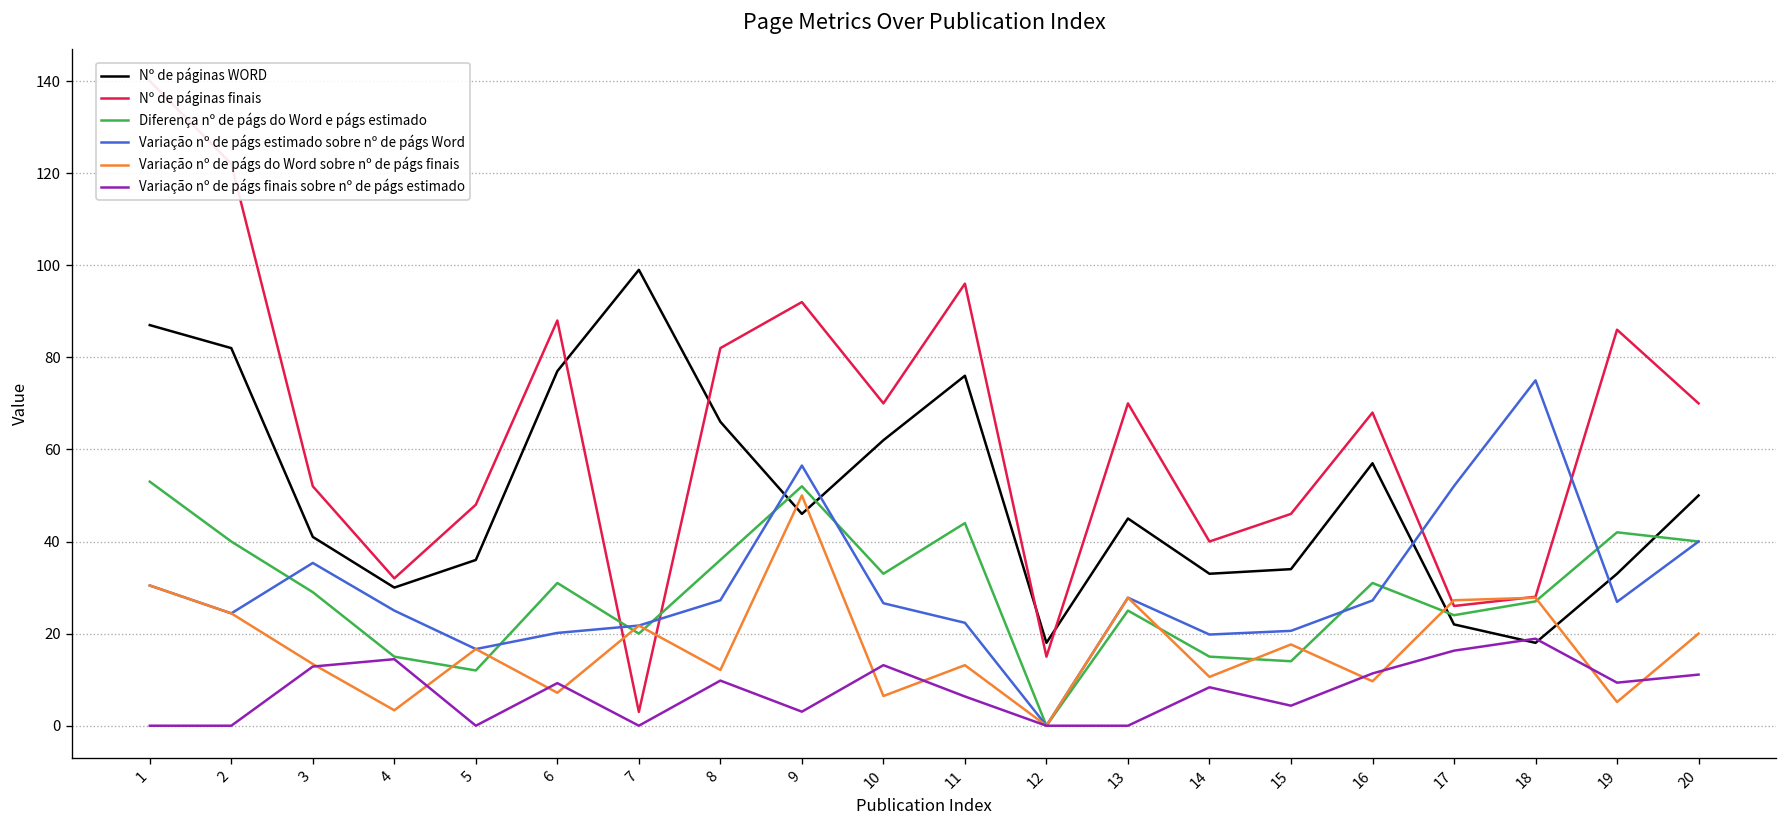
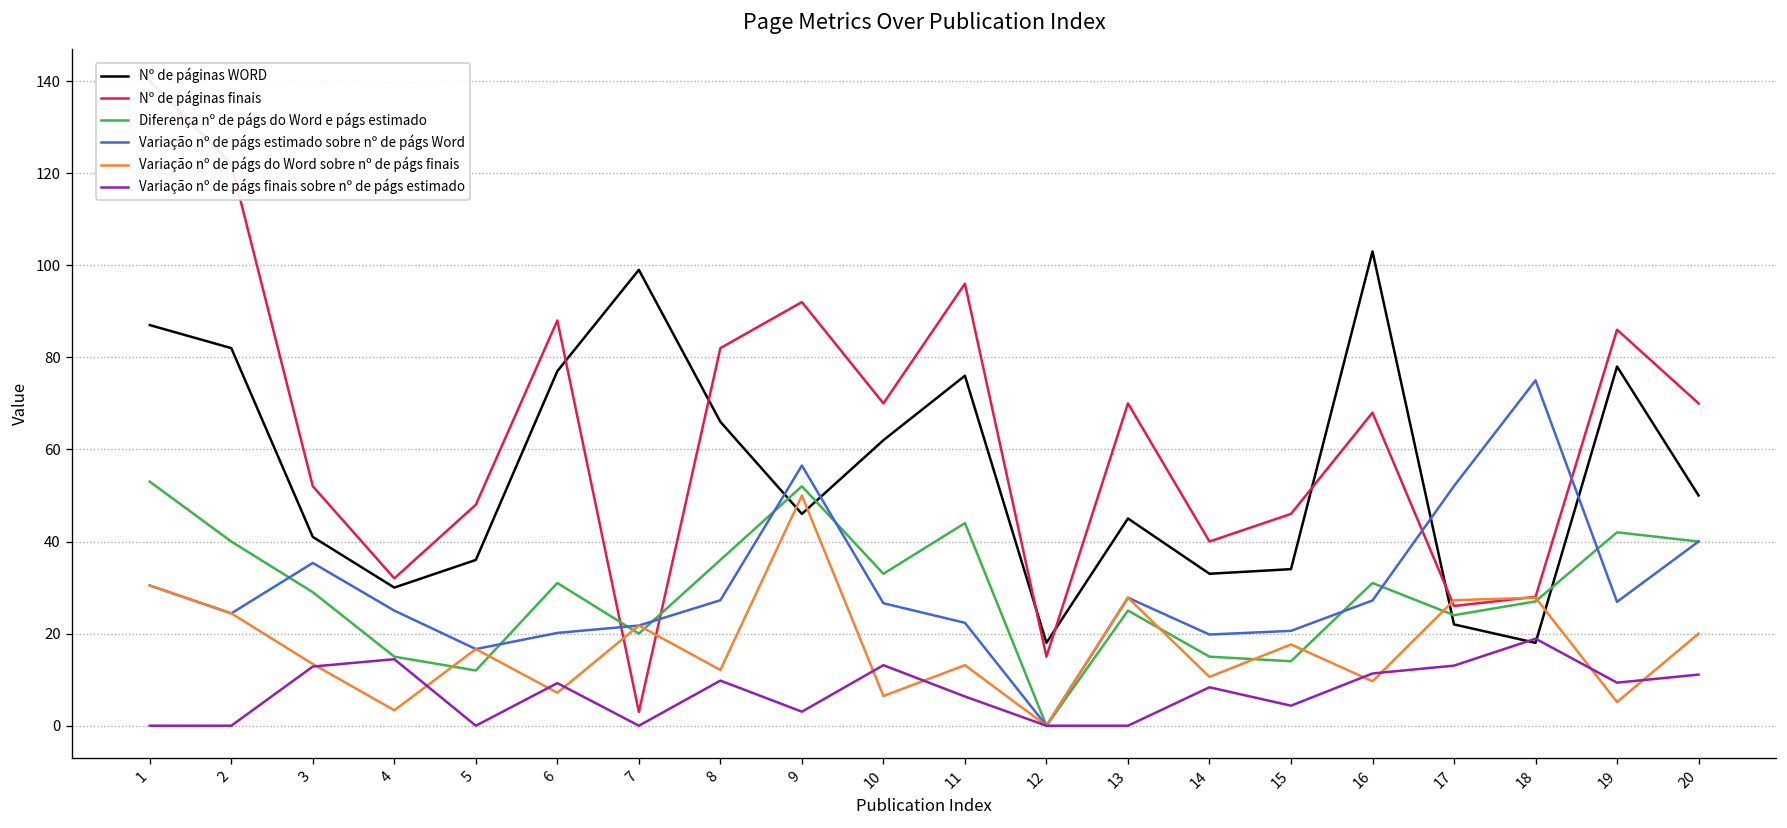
Nº de páginas WORD, 16: 57 -> 103
Variação nº de págs finais sobre nº de págs estimado, 17: 16 -> 13
Nº de páginas WORD, 19: 33 -> 78
